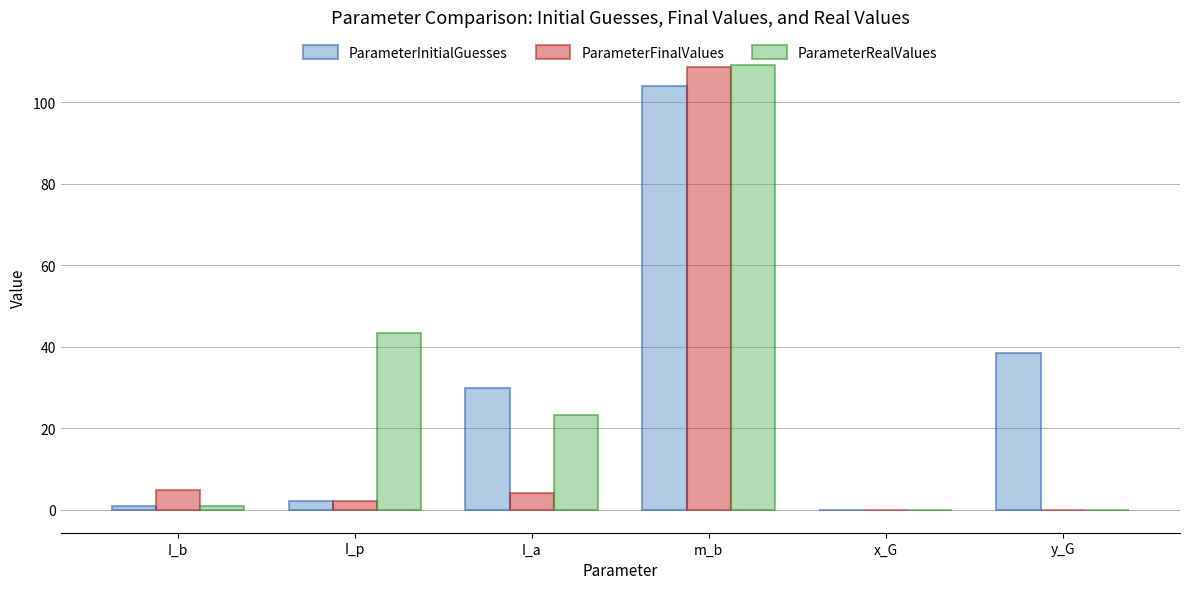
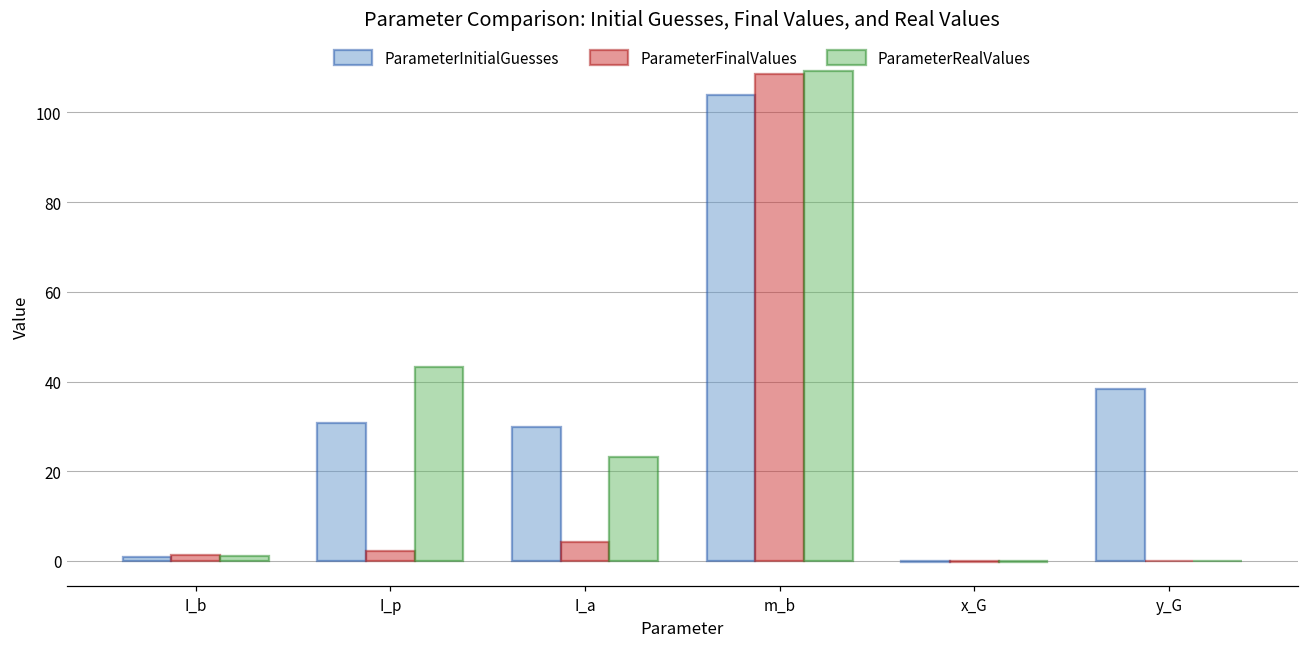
ParameterFinalValues, I_b: 5 -> 1
ParameterInitialGuesses, I_p: 2 -> 31
